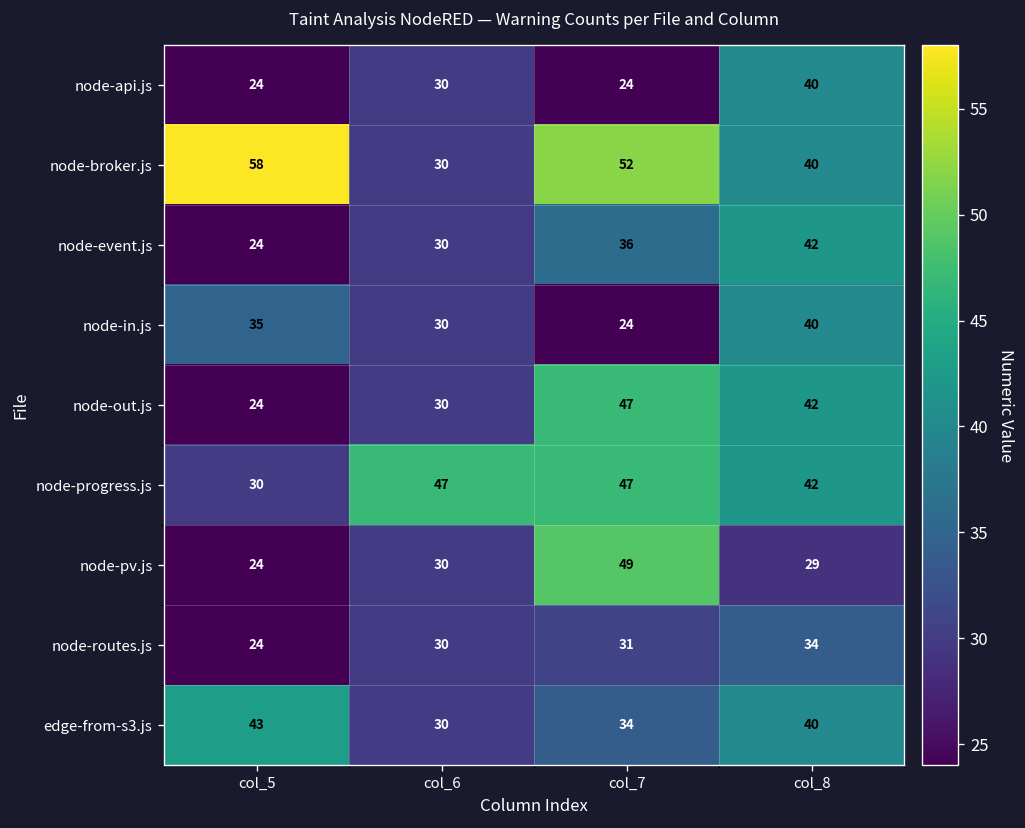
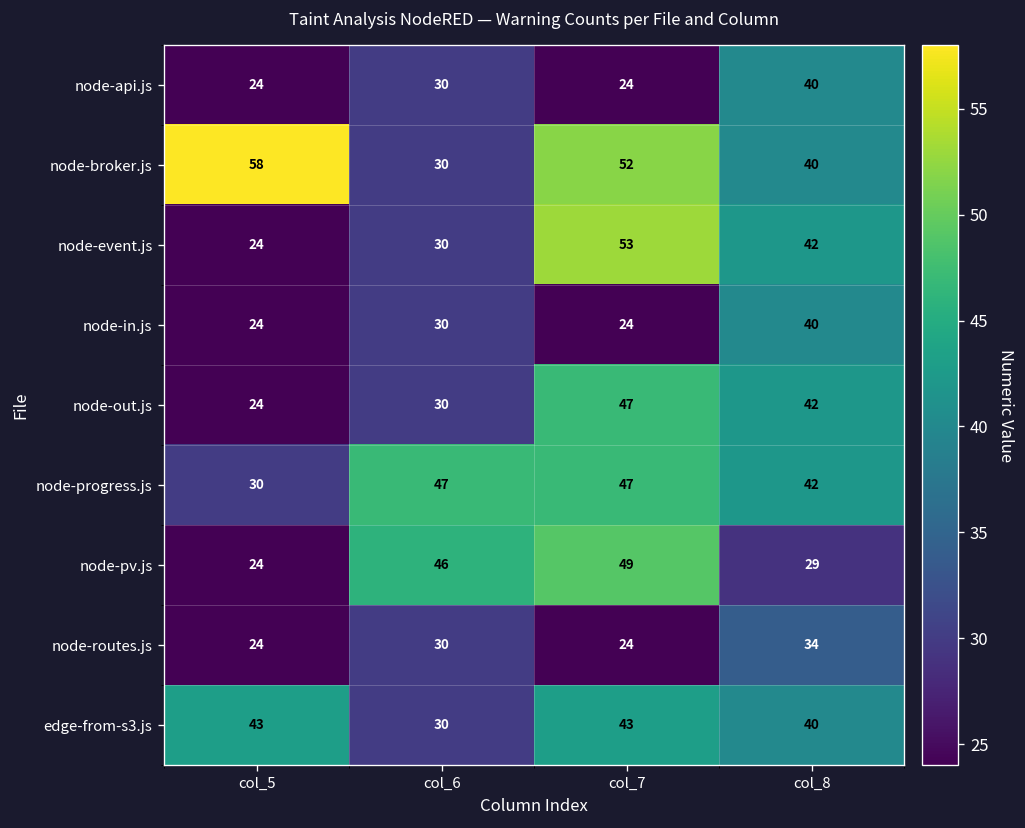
node-event.js, col_7: 36 -> 53
node-in.js, col_5: 35 -> 24
node-pv.js, col_6: 30 -> 46
node-routes.js, col_7: 31 -> 24
edge-from-s3.js, col_7: 34 -> 43
